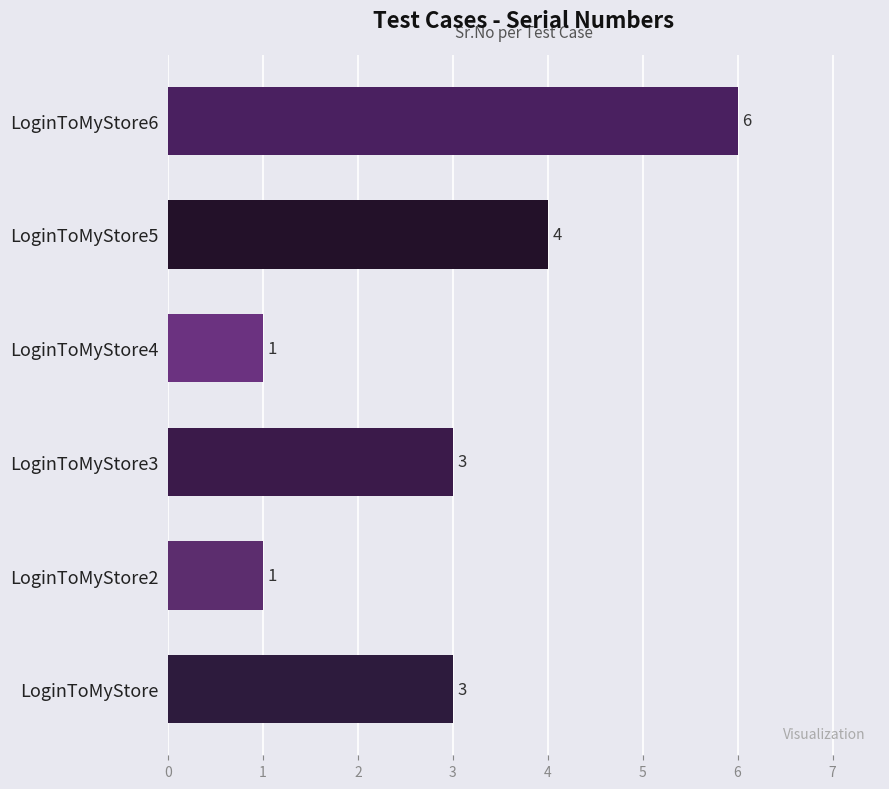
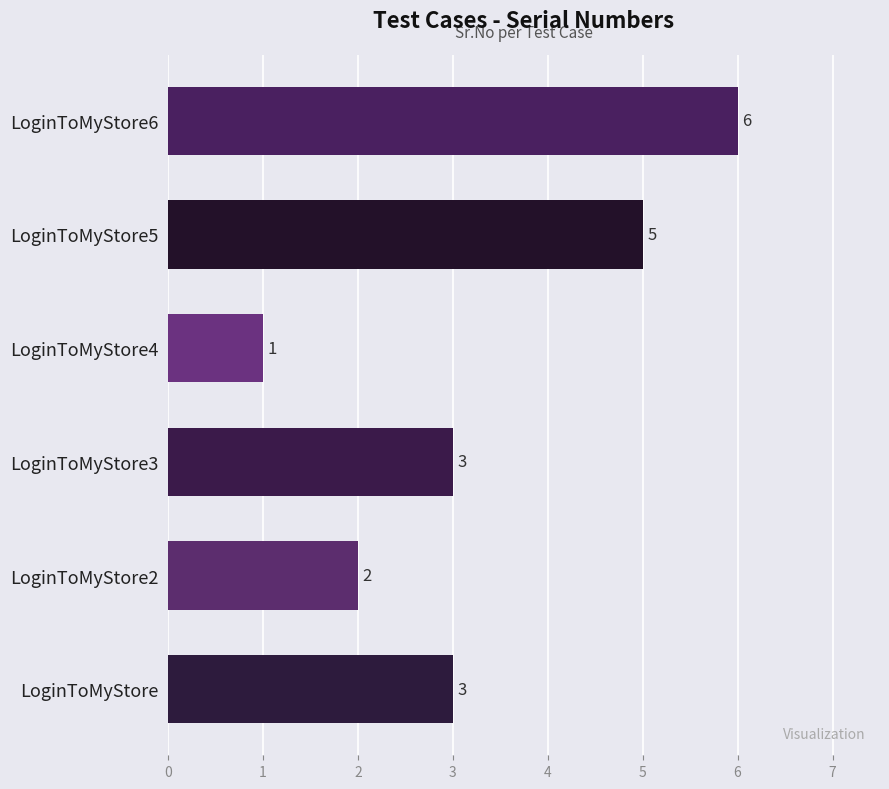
LoginToMyStore5: 4 -> 5
LoginToMyStore2: 1 -> 2
